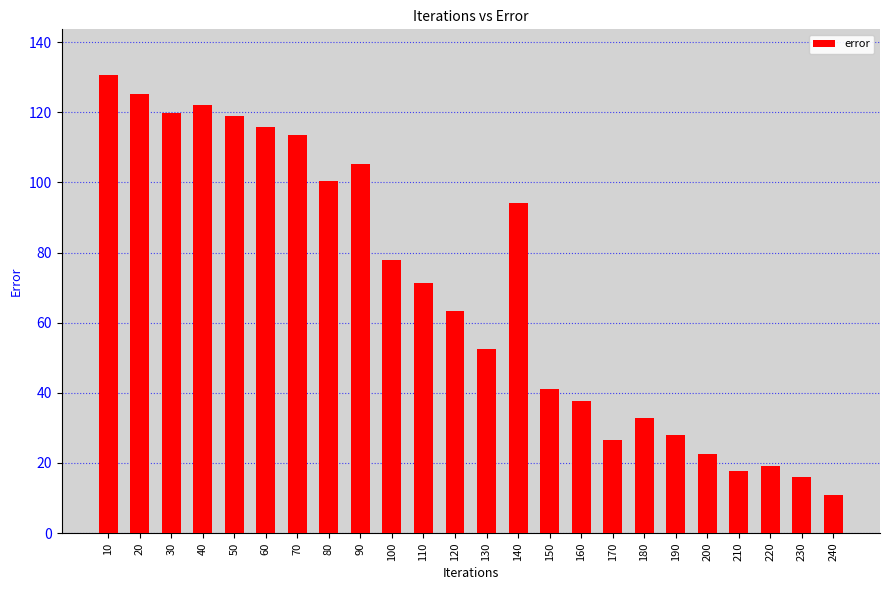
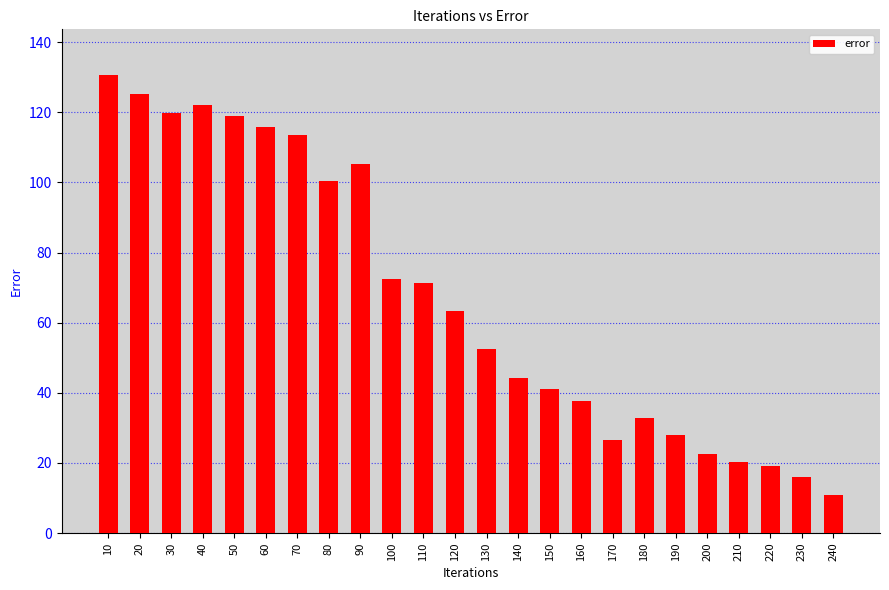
100: 78 -> 72
140: 94 -> 44
210: 18 -> 20
